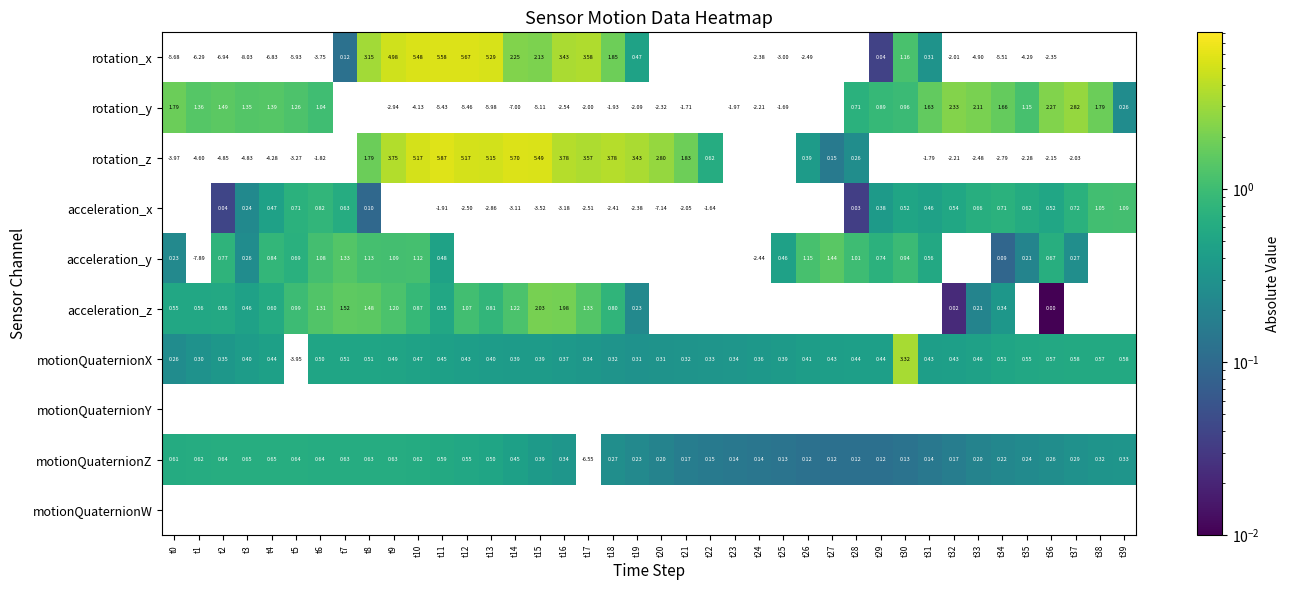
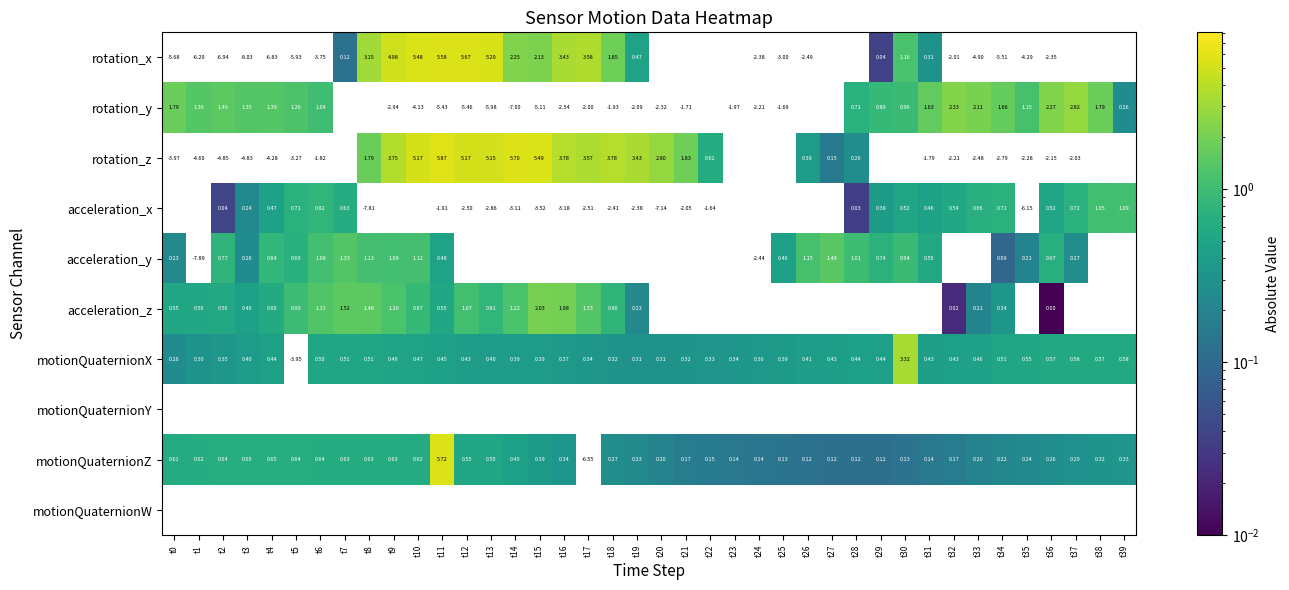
acceleration_x, t8: 0.10 -> -7.81
acceleration_x, t35: 0.62 -> -6.15
motionQuaternionZ, t11: 0.59 -> 5.72
